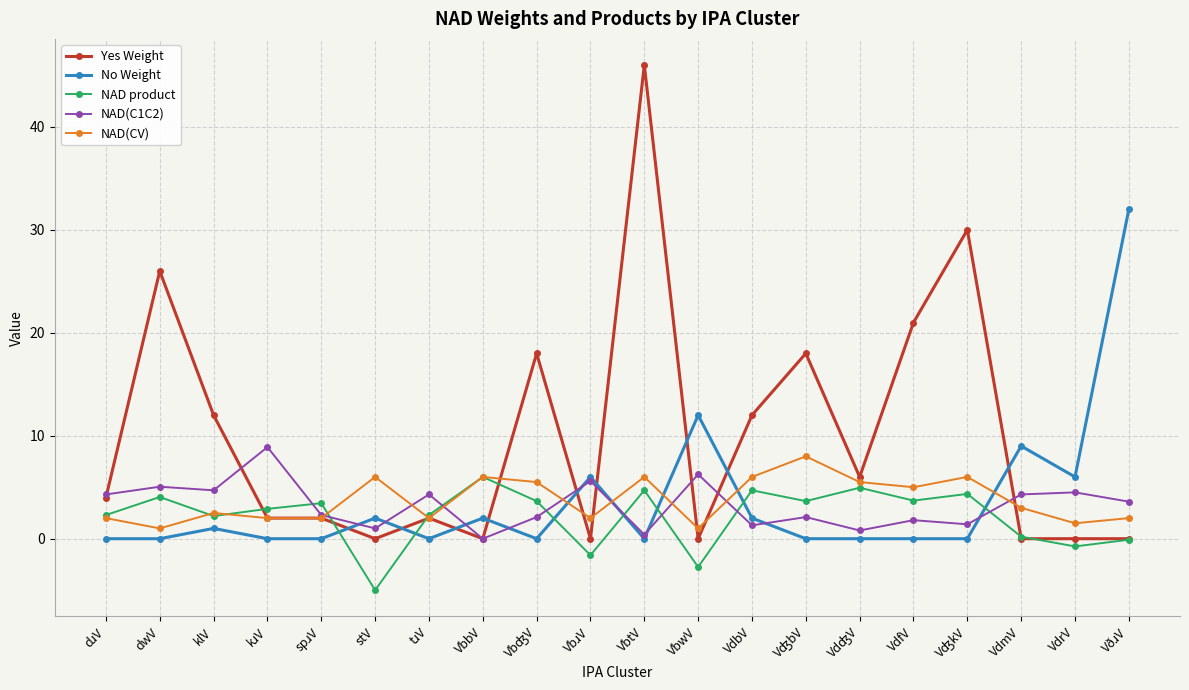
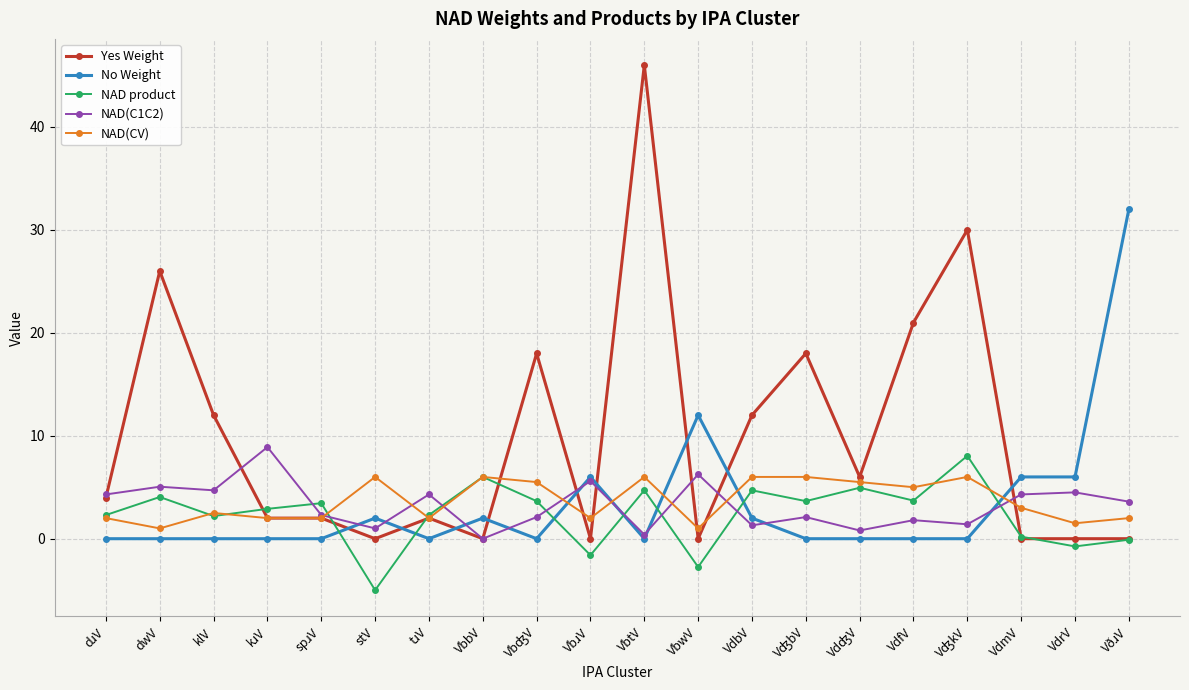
No Weight, klV: 1 -> 0
NAD(CV), VʤbV: 8 -> 6
NAD product, VʤkV: 4.4 -> 8.1
No Weight, VdmV: 9 -> 6
